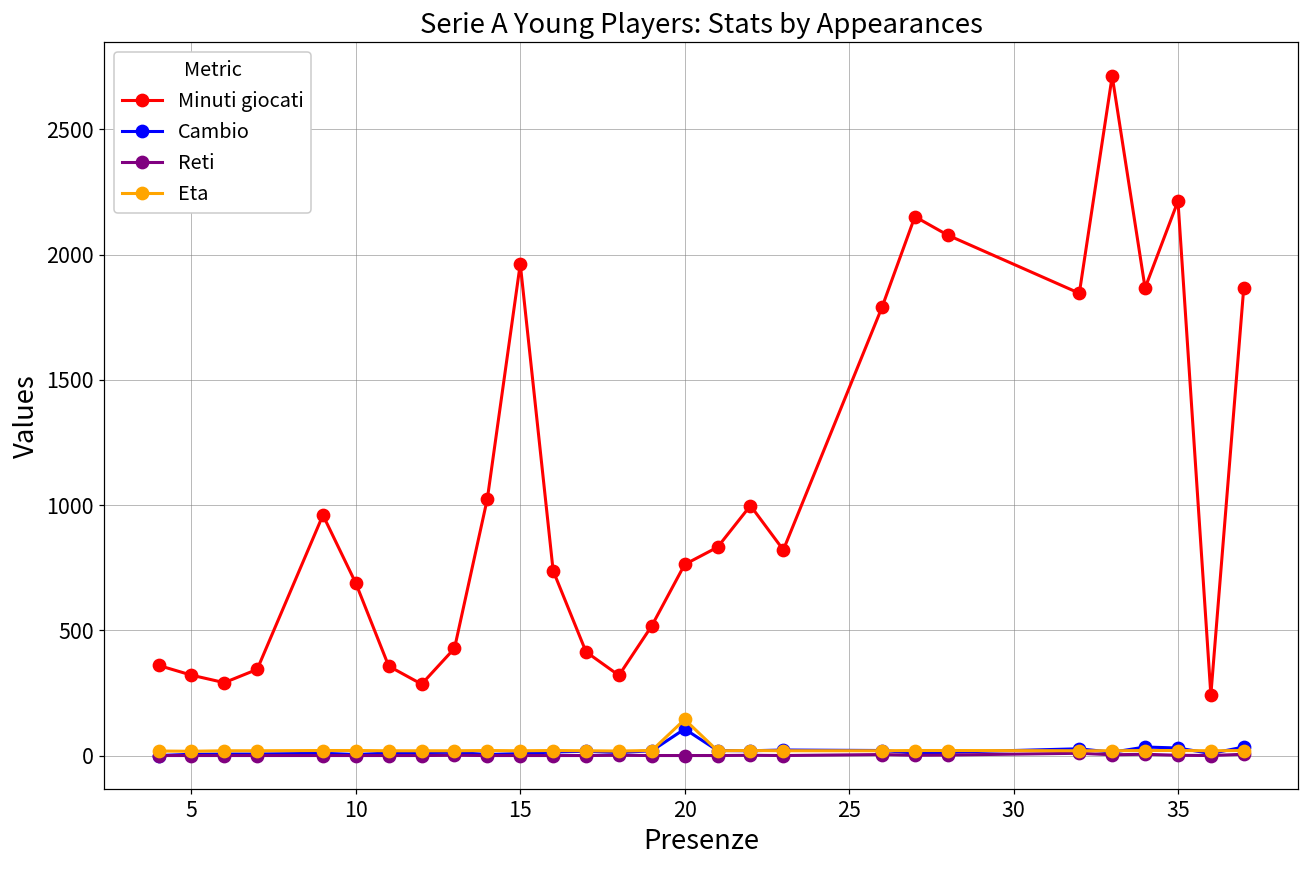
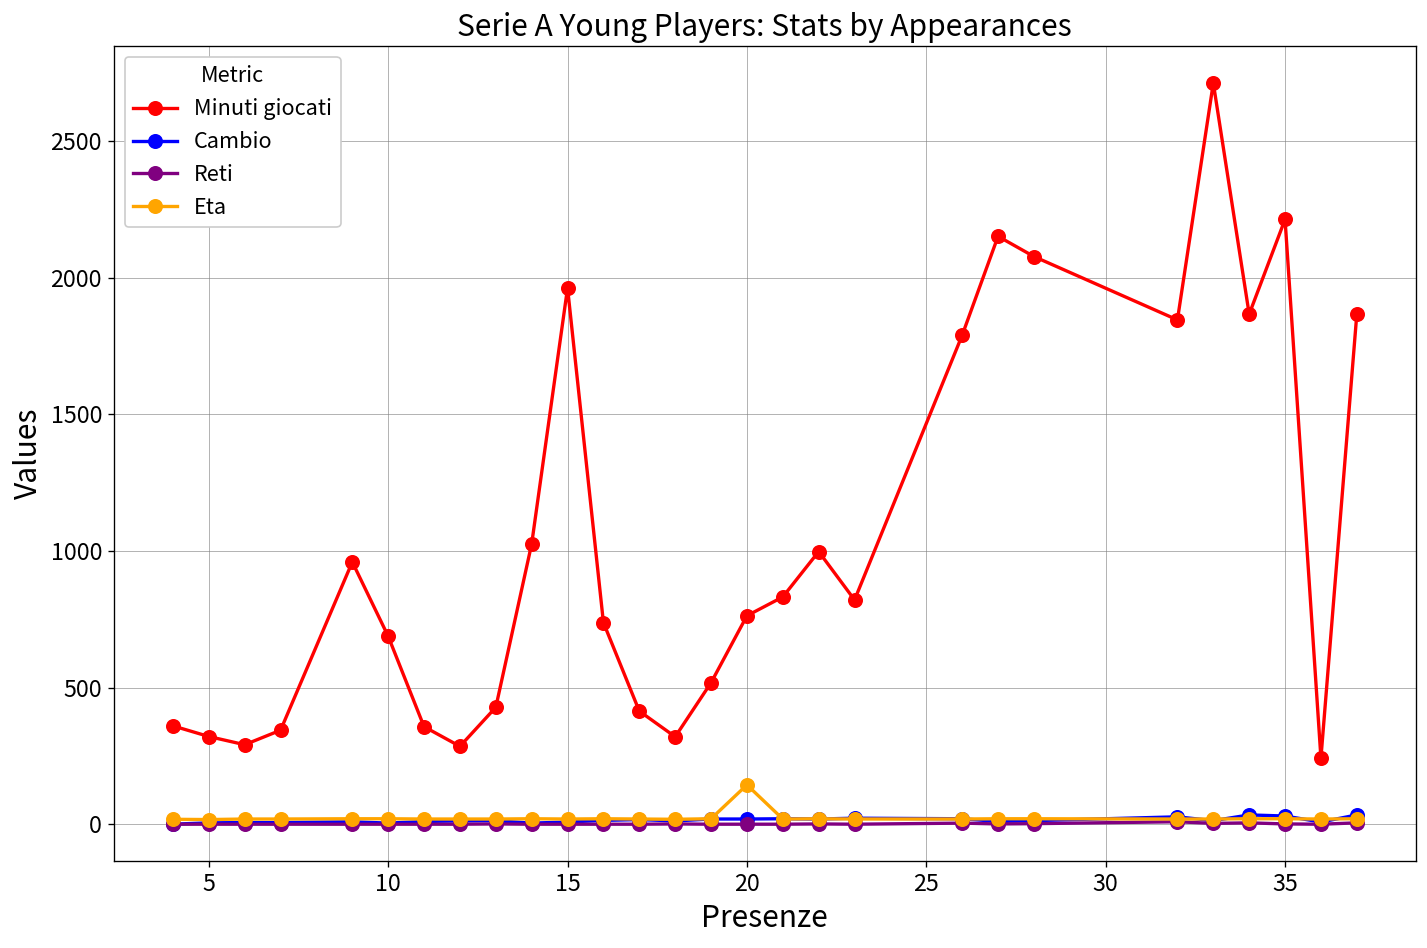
Cambio, 20: 110 -> 20
